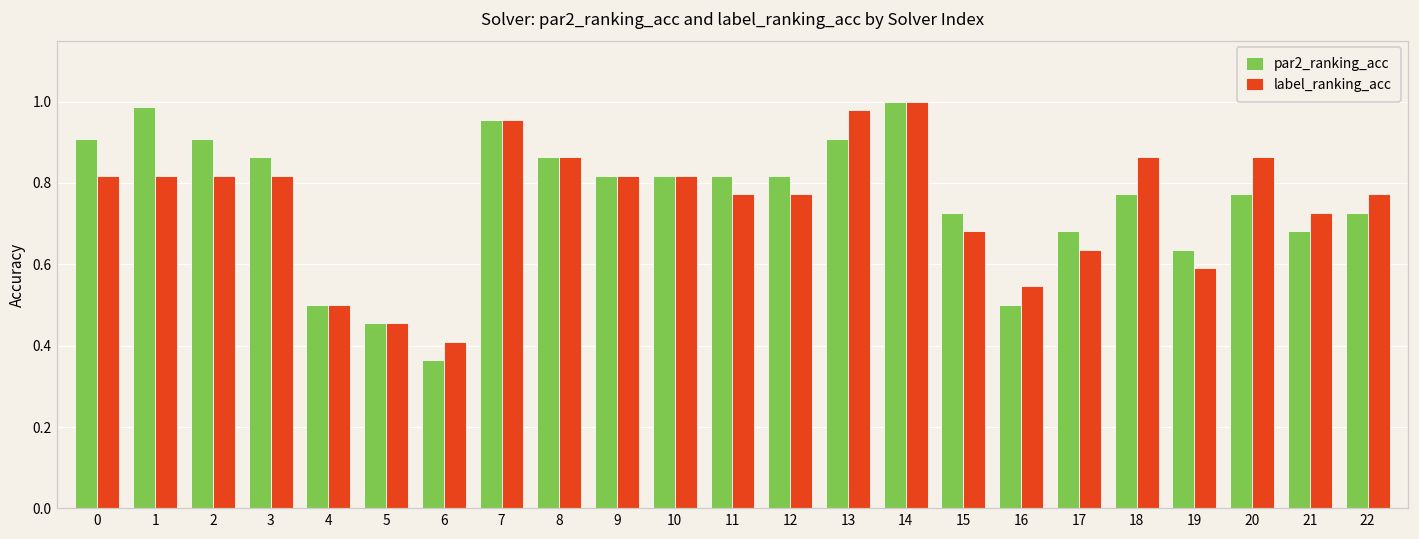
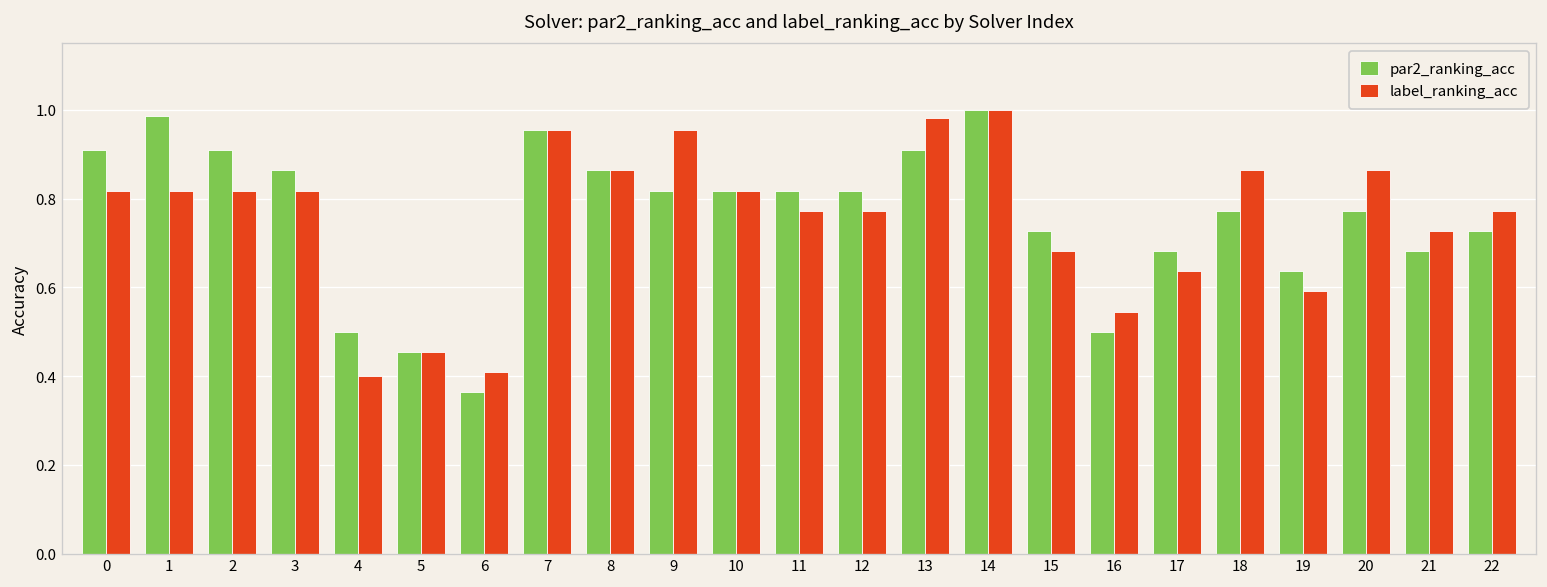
label_ranking_acc, 4: 0.5 -> 0.4
label_ranking_acc, 9: 0.82 -> 0.95
